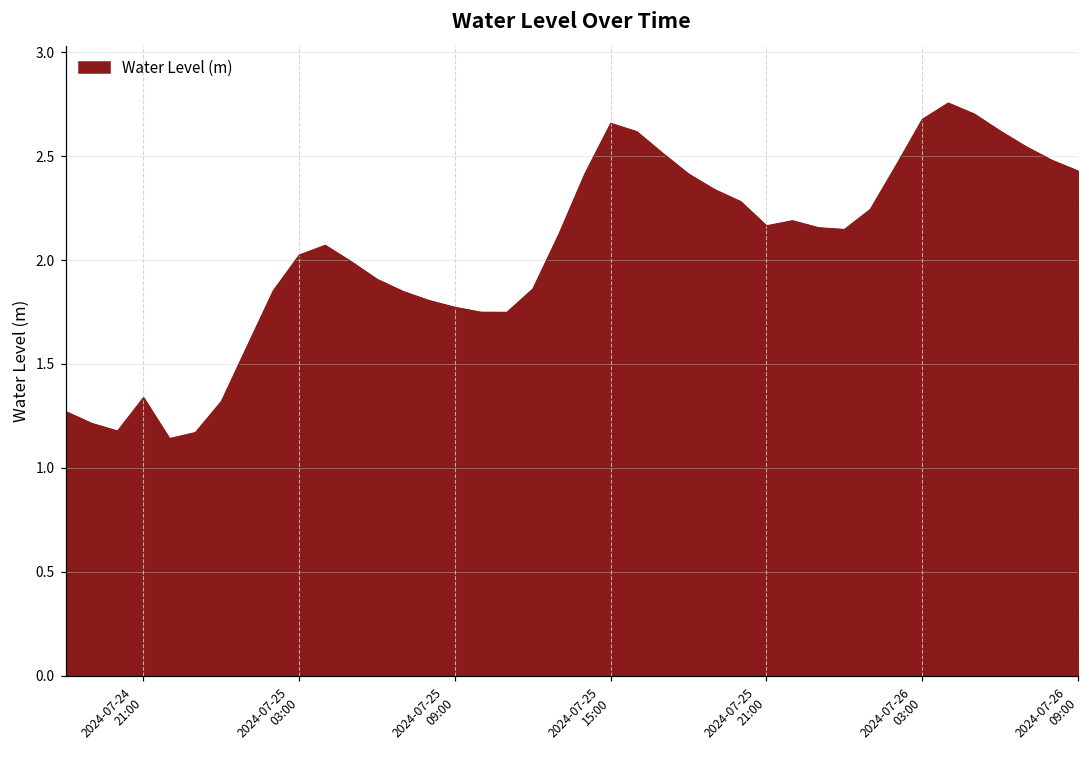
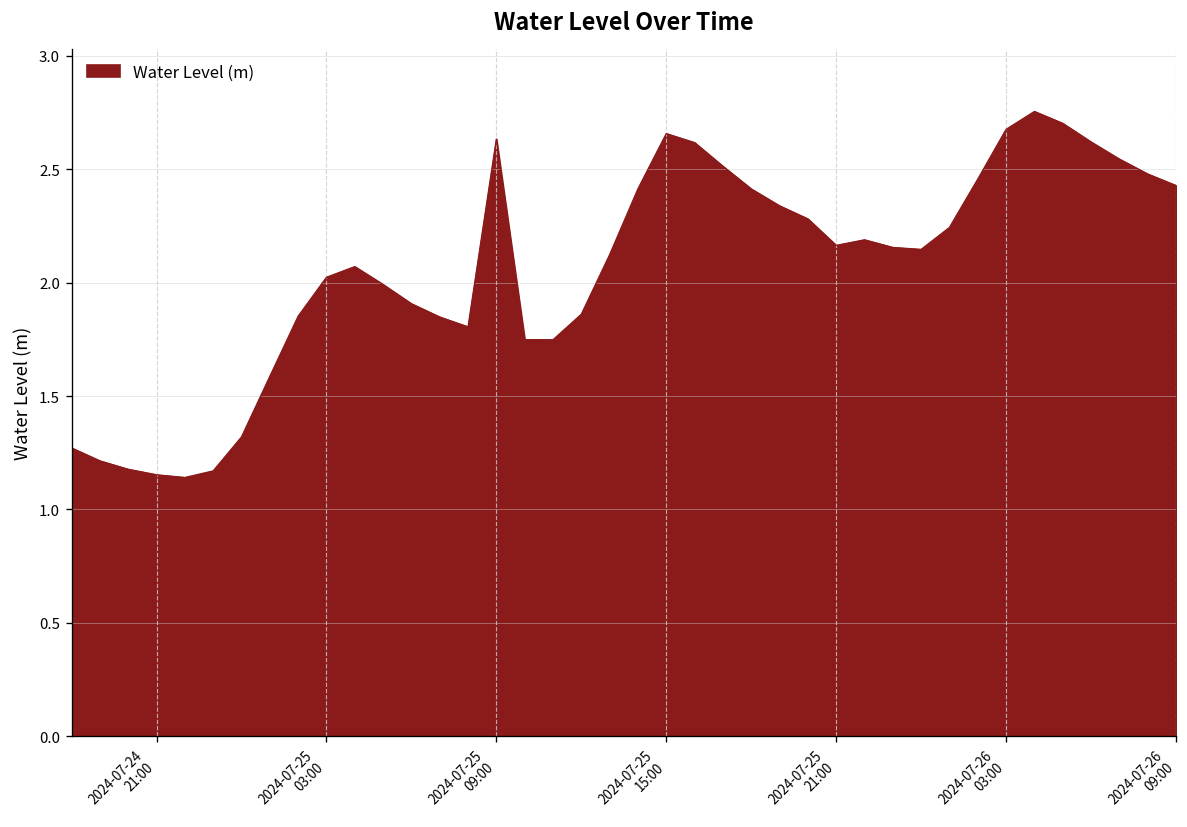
2024-07-24 21:00: 1.34 -> 1.15
2024-07-25 09:00: 1.77 -> 2.63
